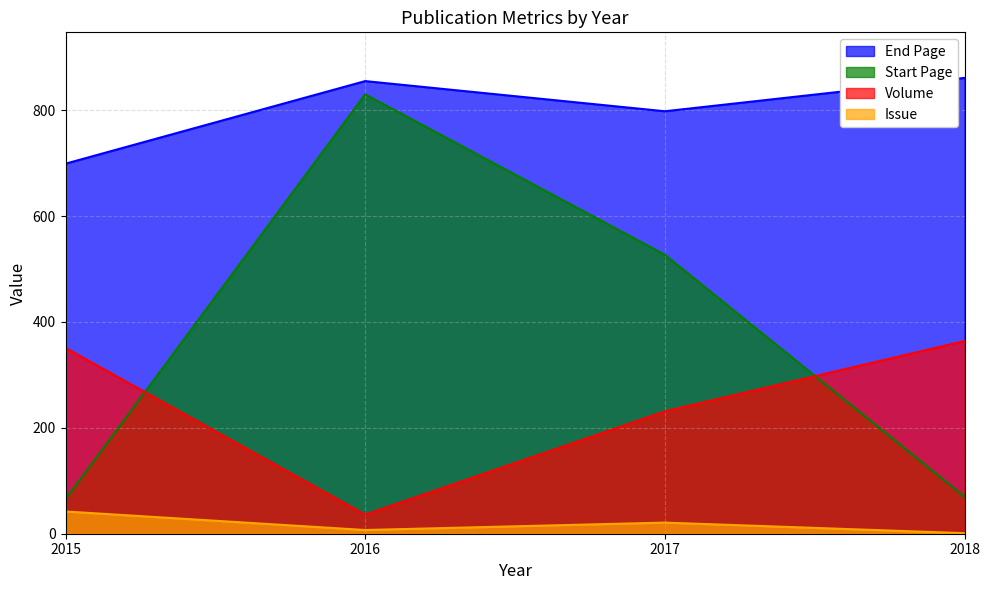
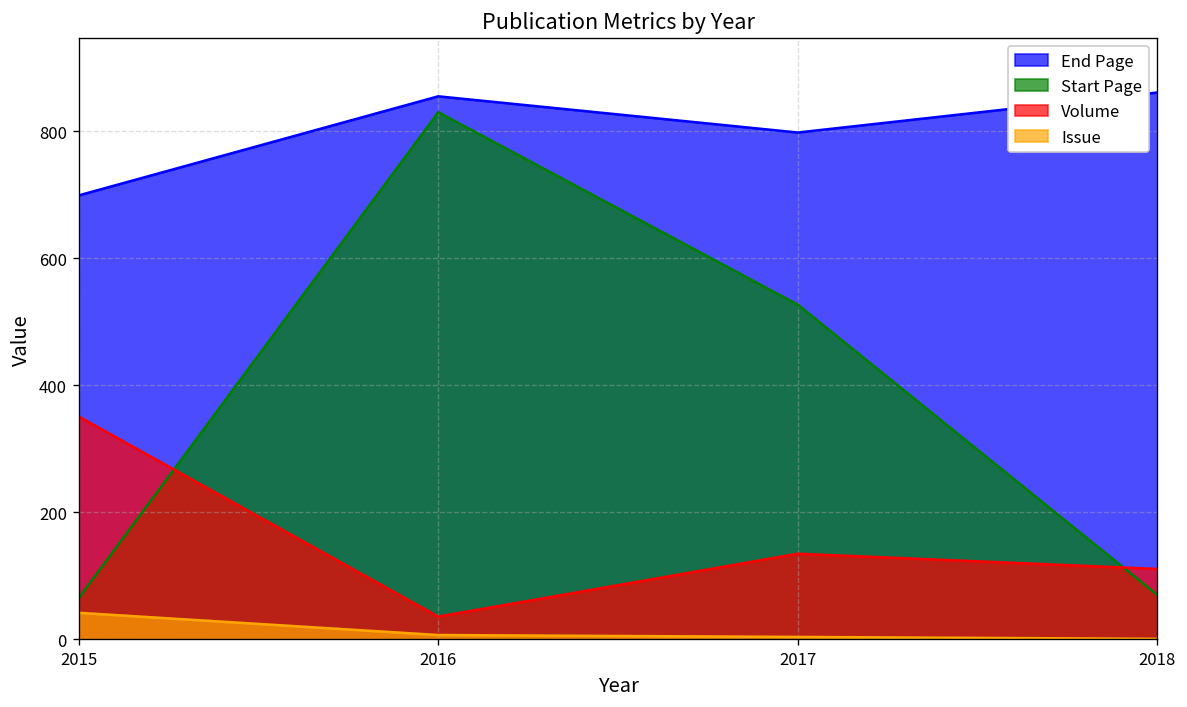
Volume, 2017: 230 -> 140
Issue, 2017: 20 -> 0
Volume, 2018: 360 -> 110
